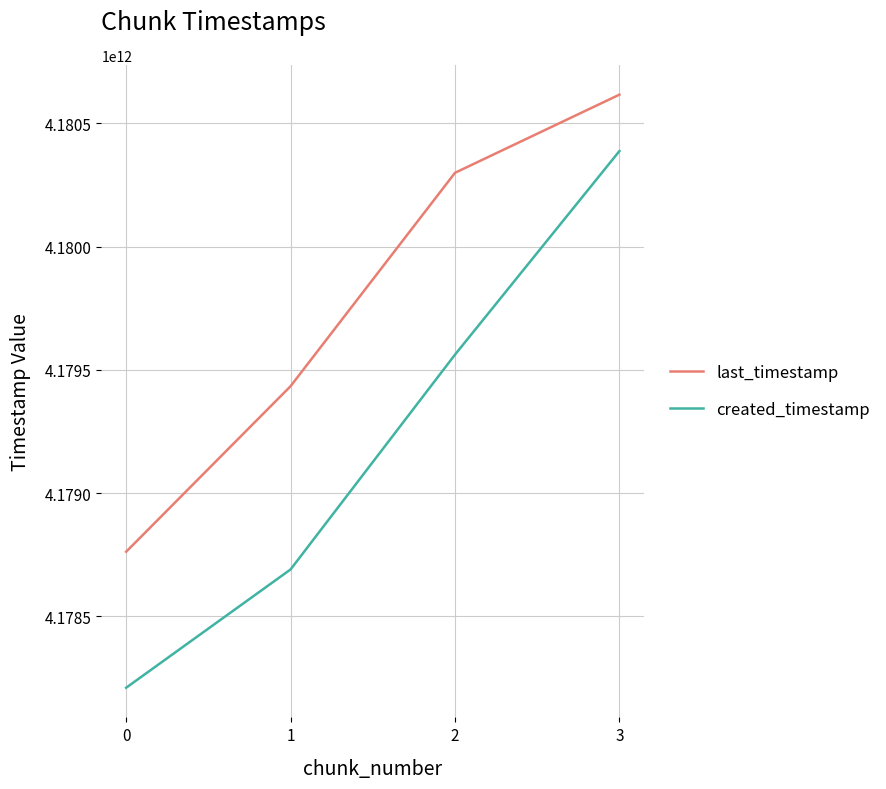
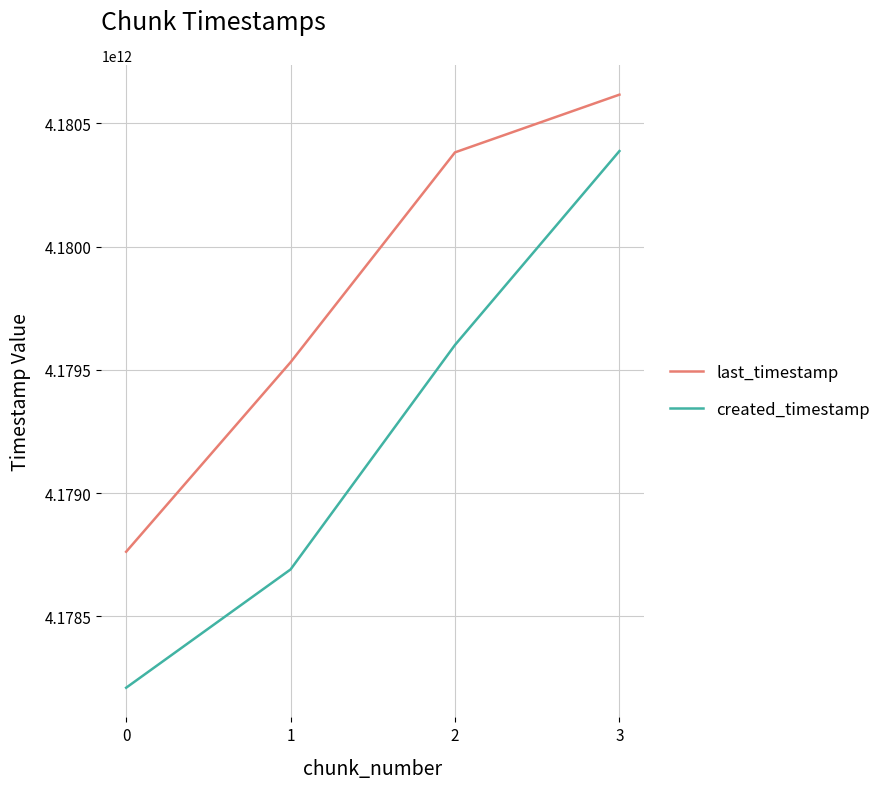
last_timestamp, 1: 4179430000000 -> 4179530000000
last_timestamp, 2: 4180300000000 -> 4180380000000
created_timestamp, 2: 4179560000000 -> 4179600000000
